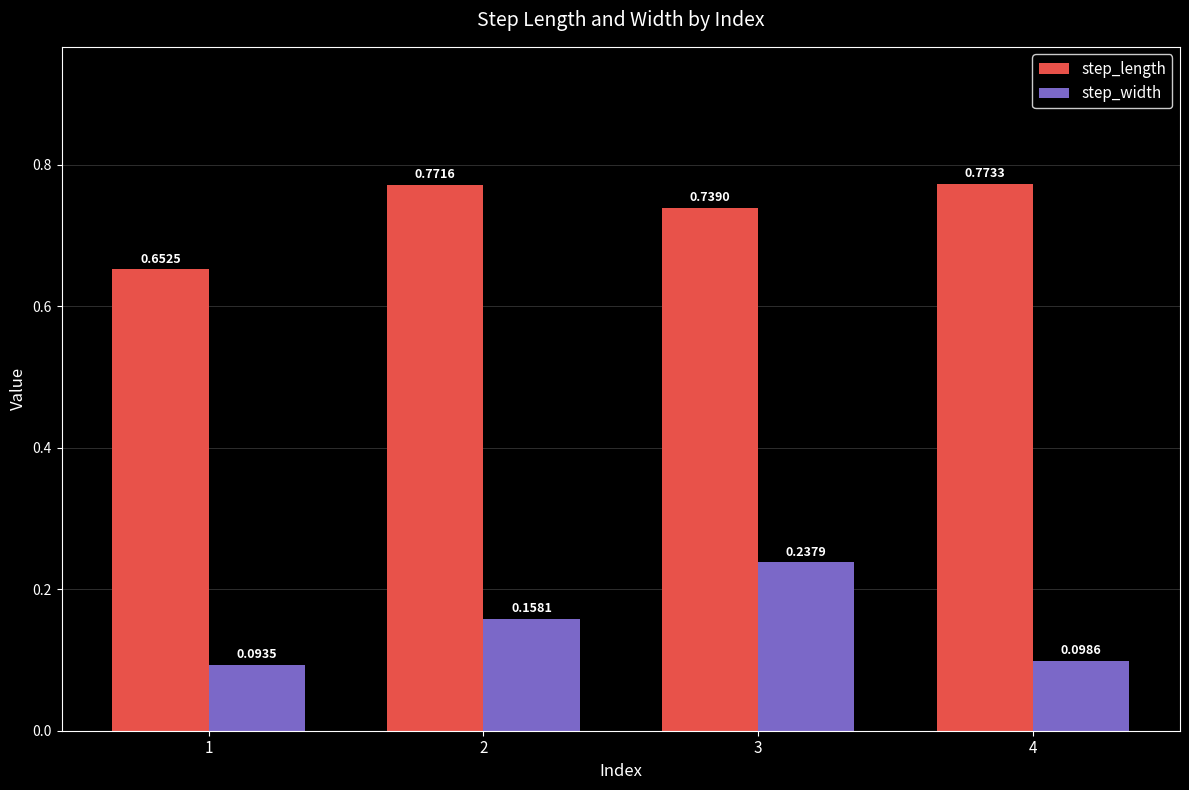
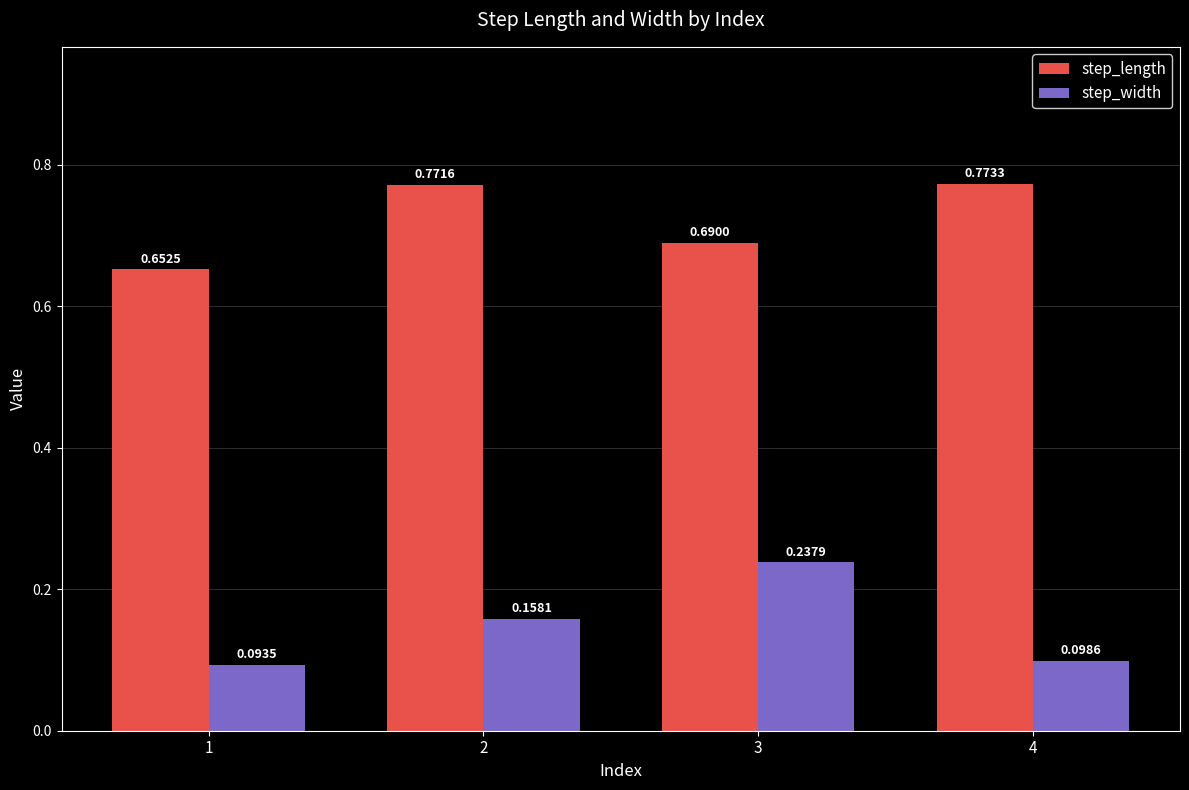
step_length, 3: 0.7390 -> 0.6900
